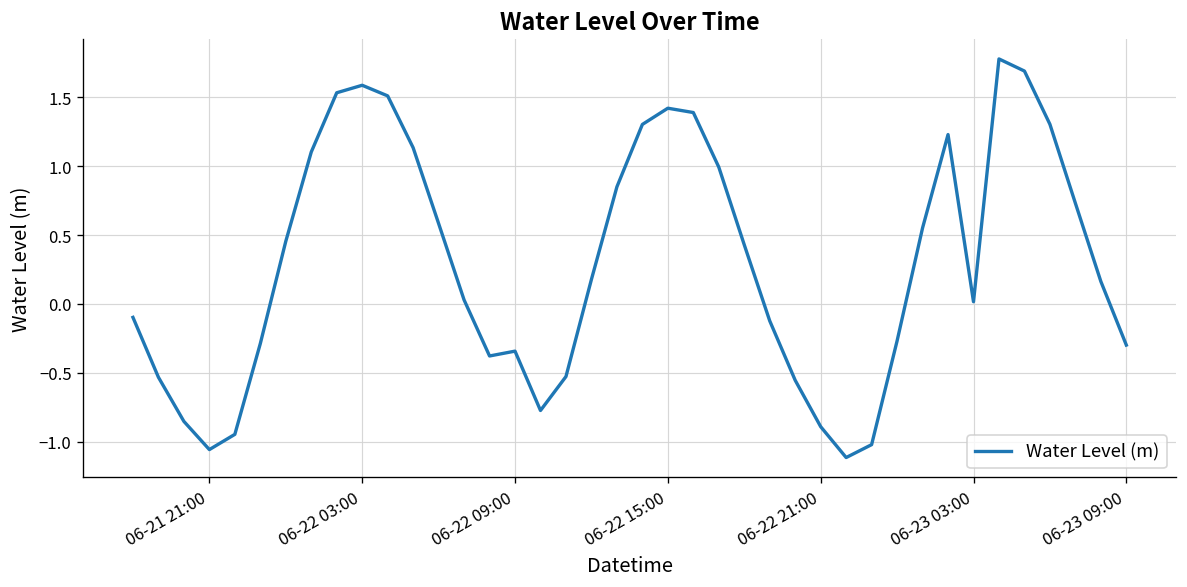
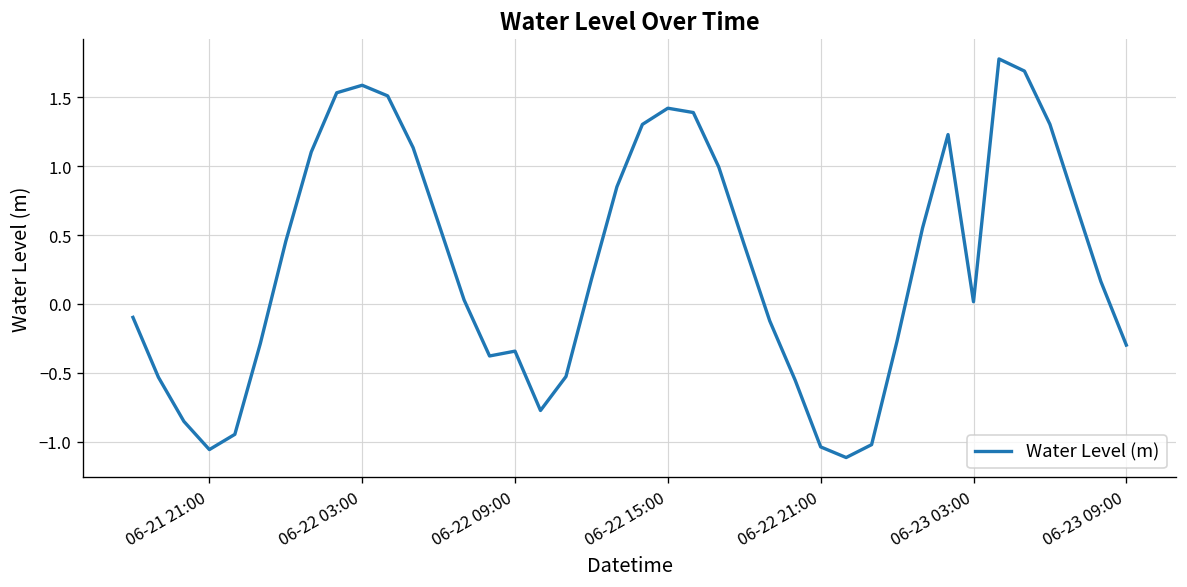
06-22 21:00: -0.89 -> -1.04
